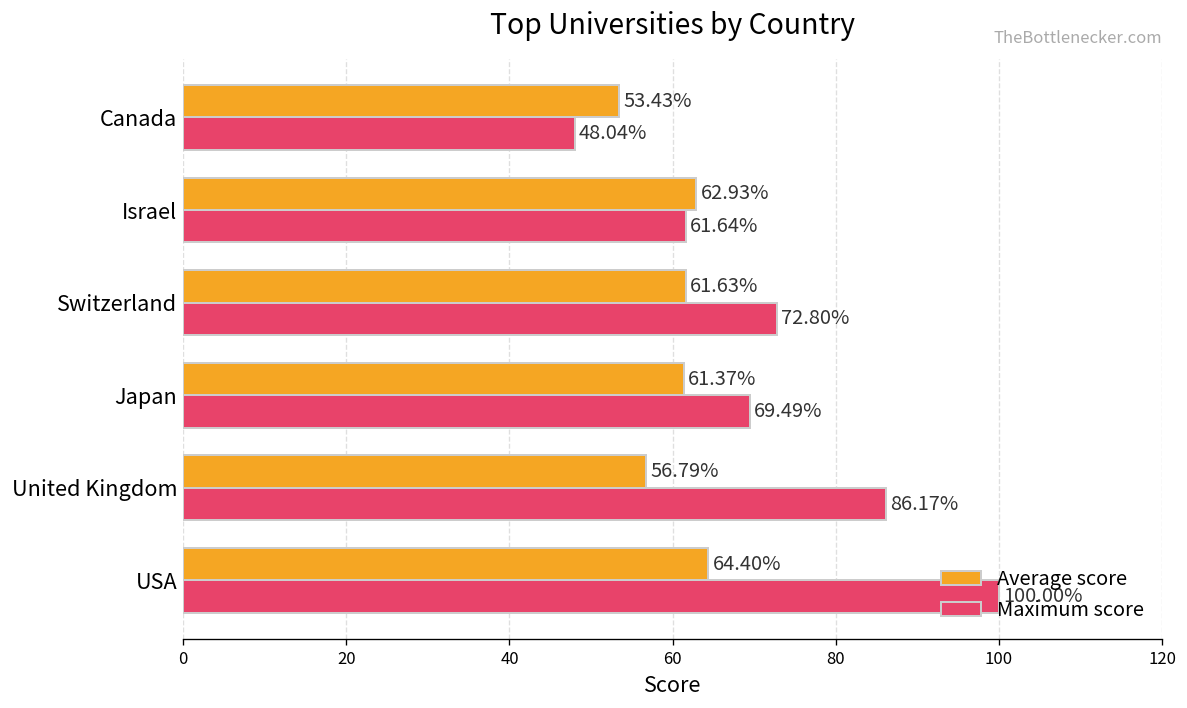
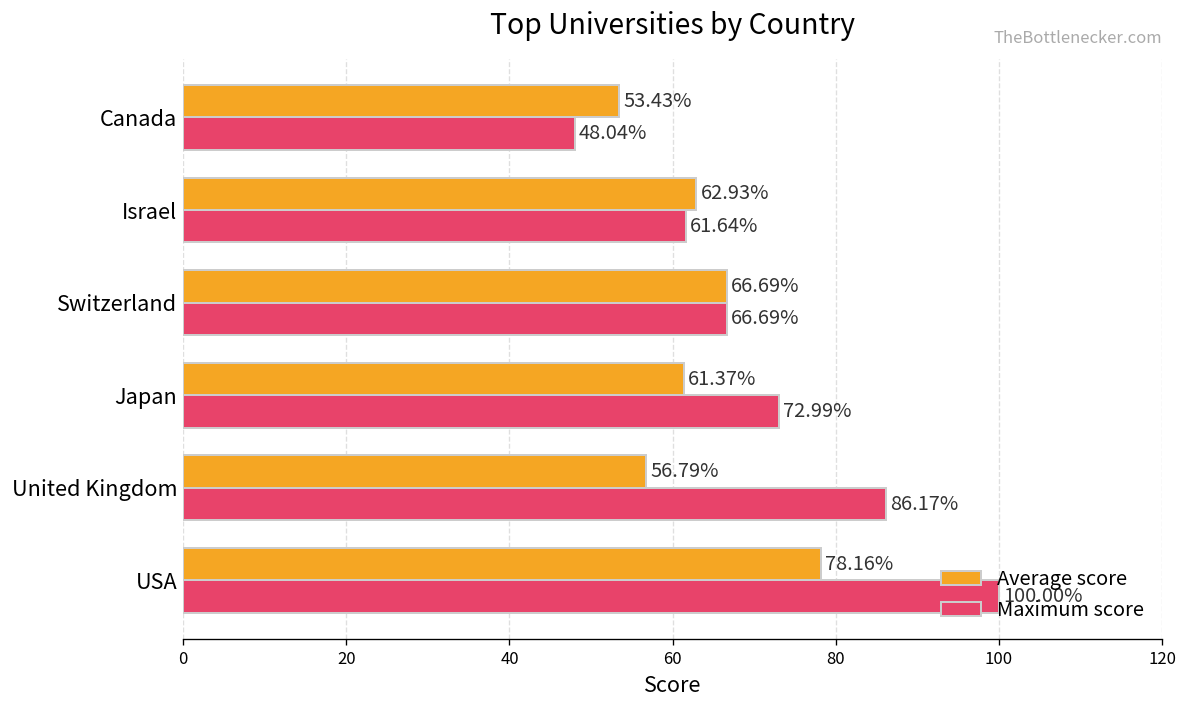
Average score, Switzerland: 61.63% -> 66.69%
Maximum score, Switzerland: 72.80% -> 66.69%
Maximum score, Japan: 69.49% -> 72.99%
Average score, USA: 64.40% -> 78.16%
